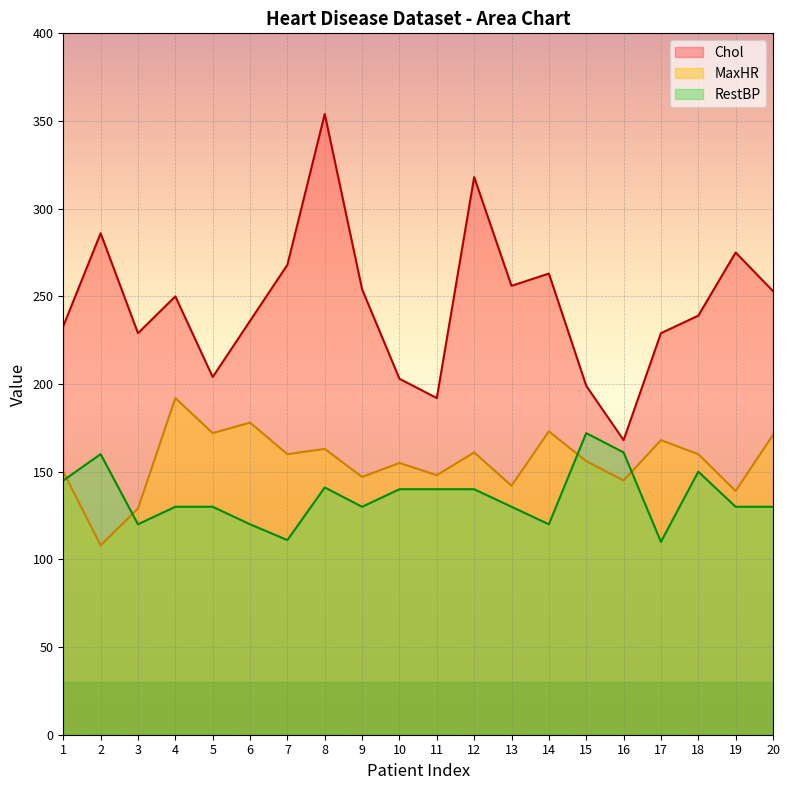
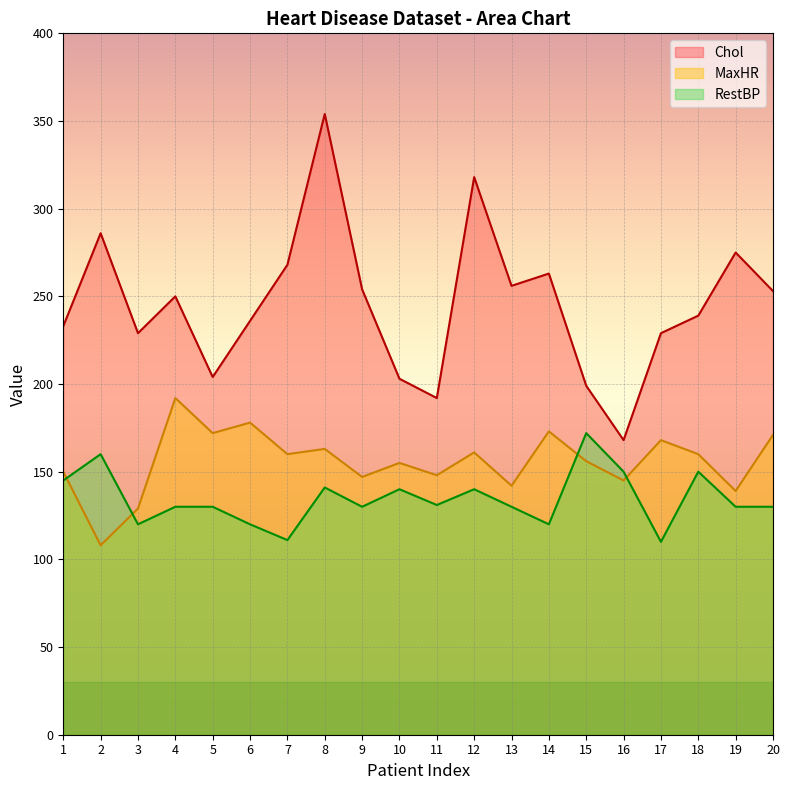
RestBP, 11: 140 -> 131
RestBP, 16: 161 -> 150
